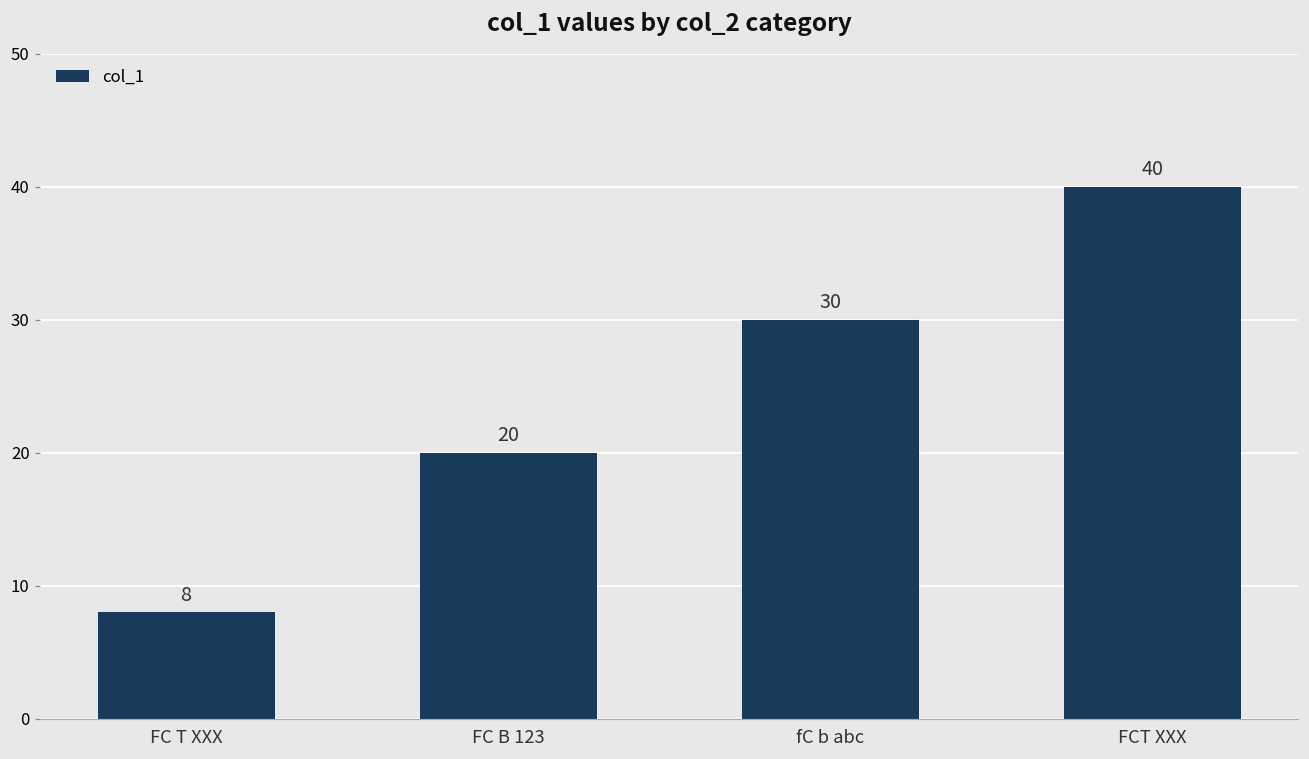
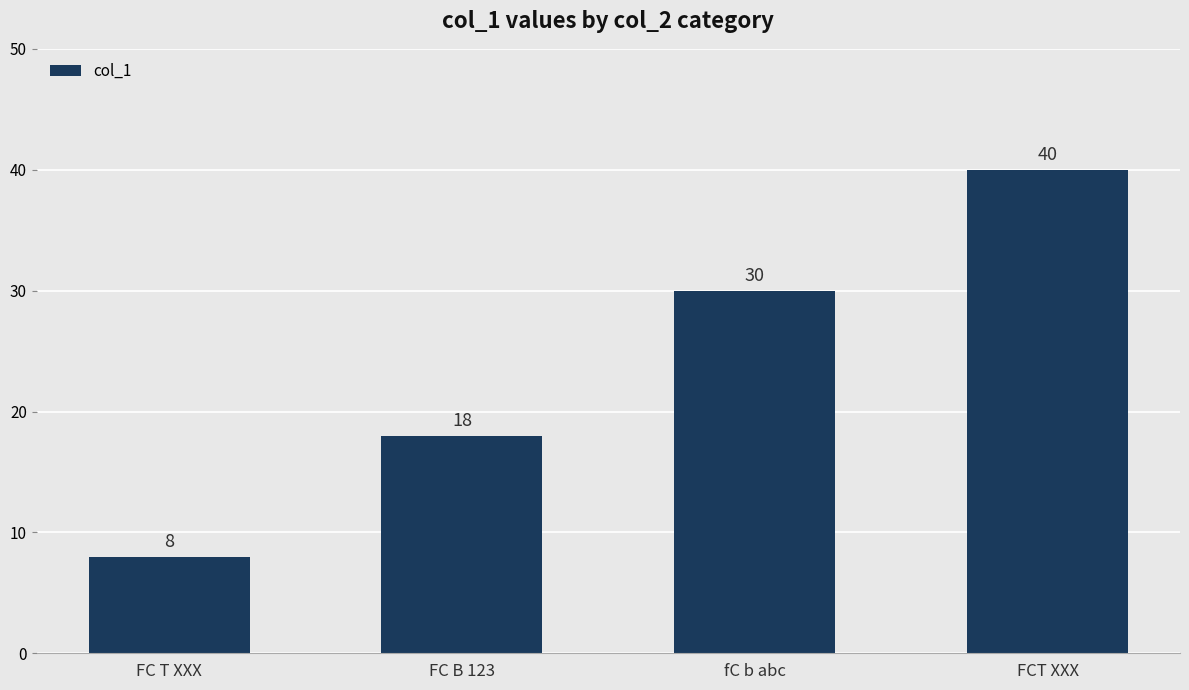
FC B 123: 20 -> 18
